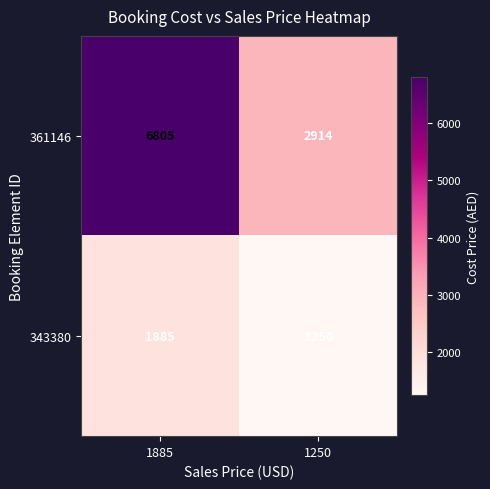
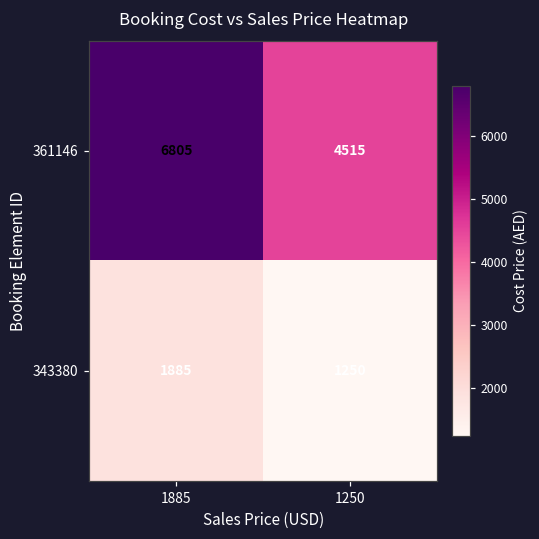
361146, 1250: 2914 -> 4515
